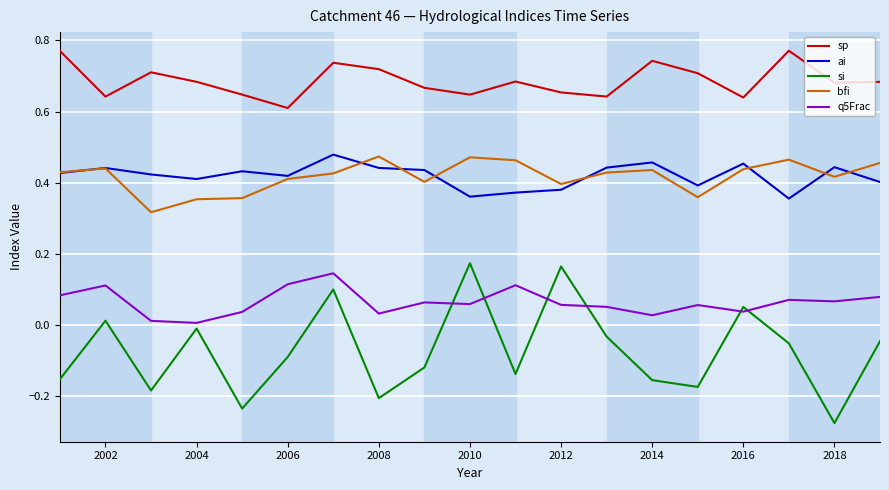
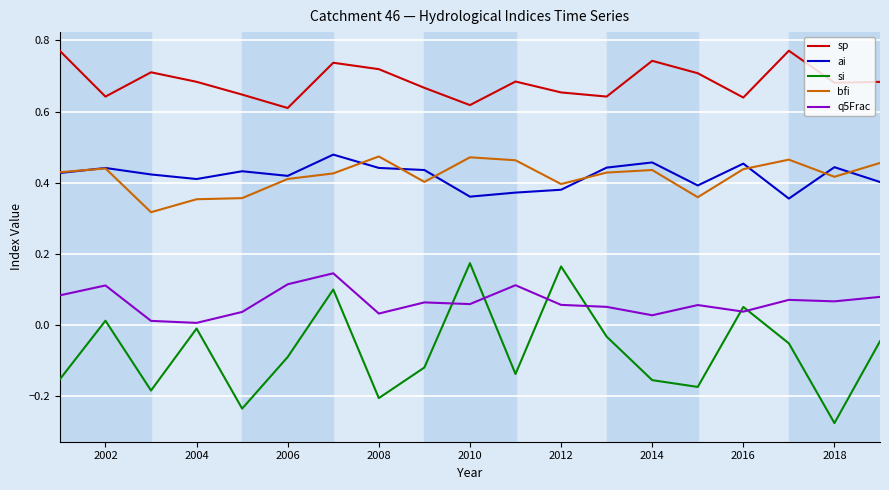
sp, 2010: 0.65 -> 0.62
